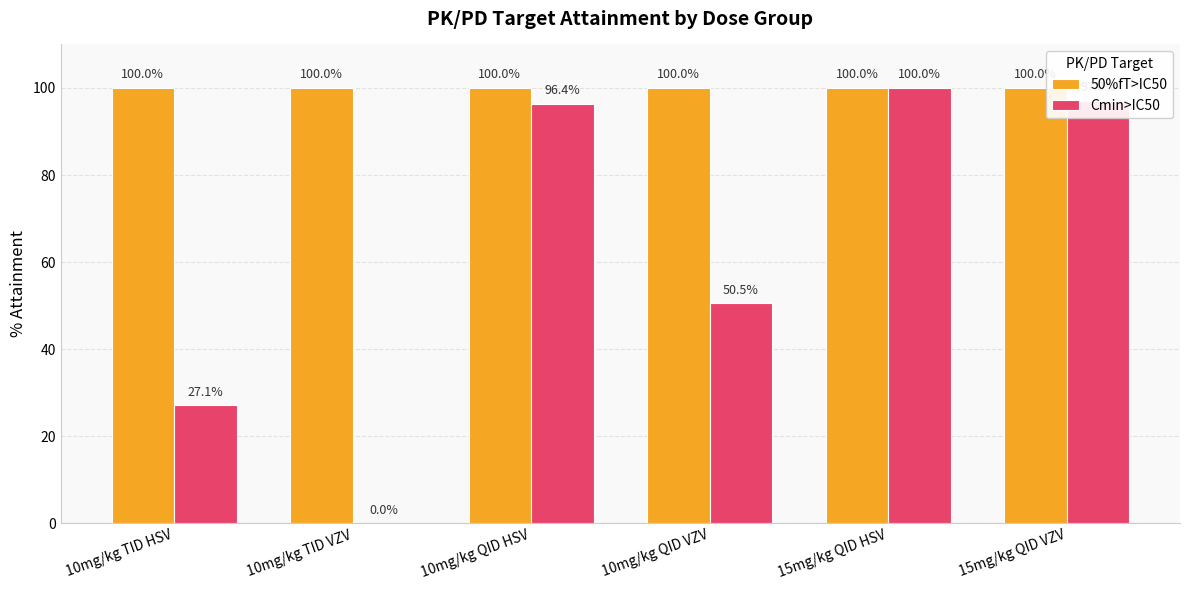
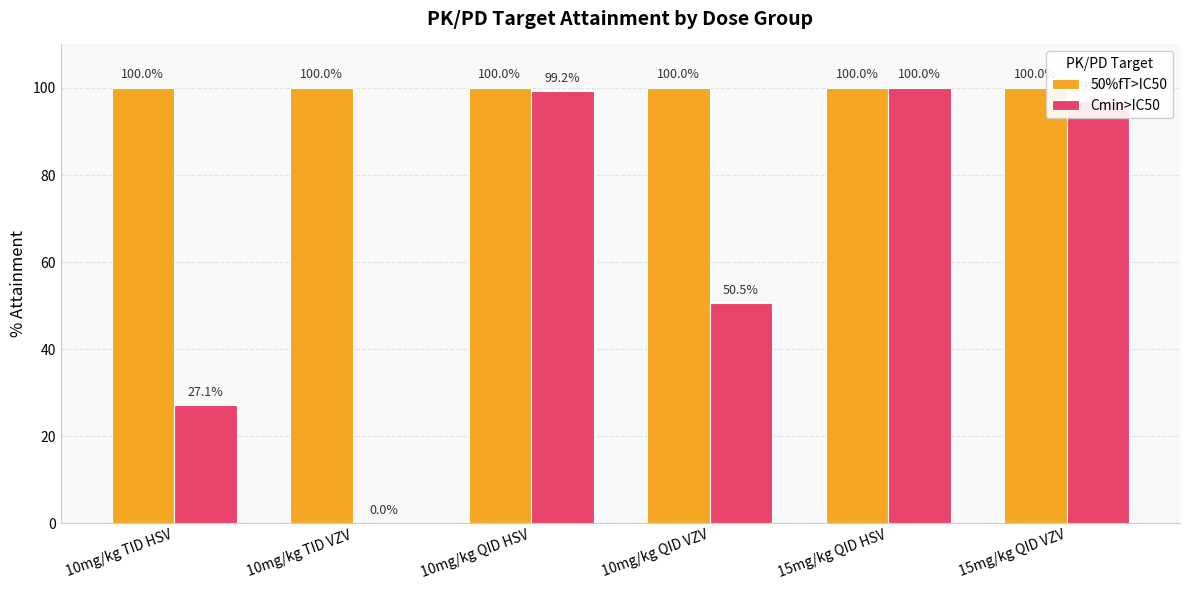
Cmin>IC50, 10mg/kg QID HSV: 96.4% -> 99.2%
